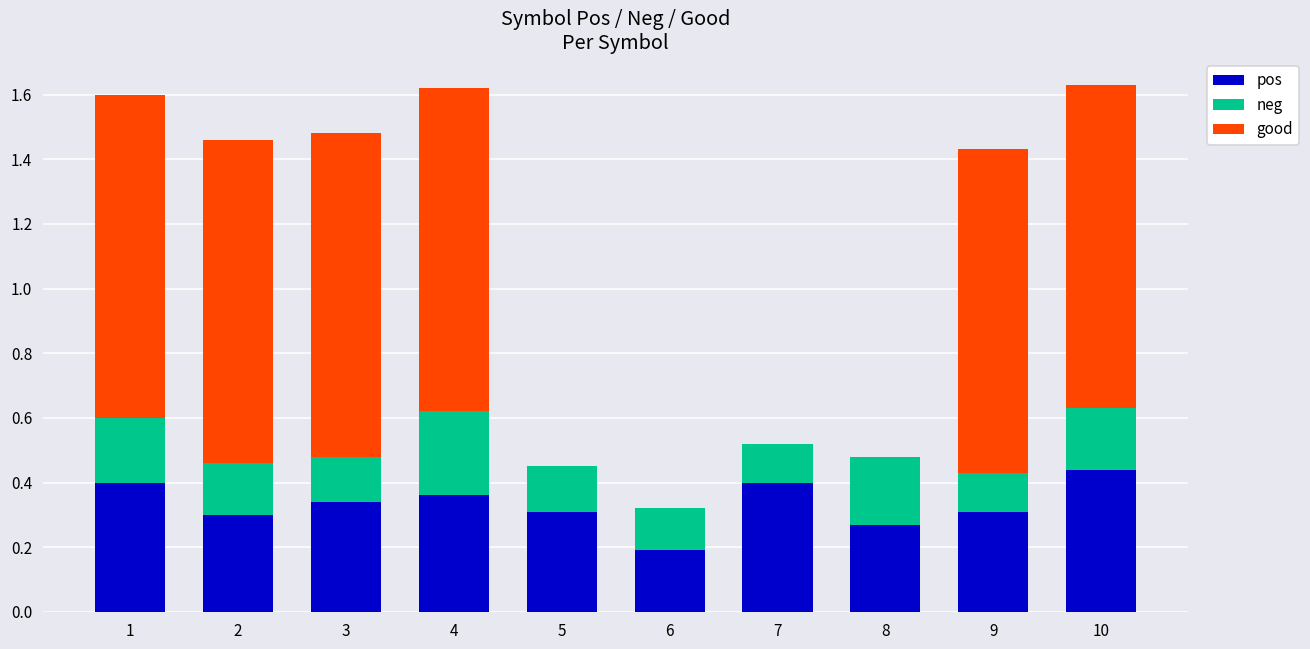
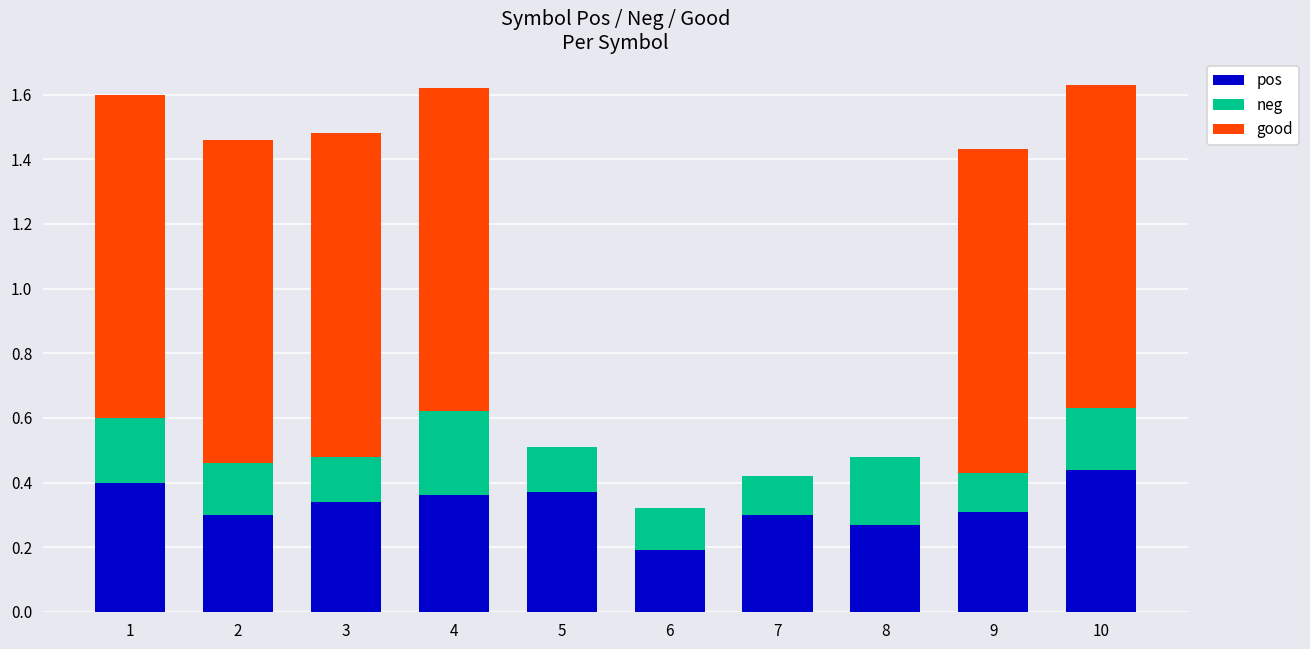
pos, 5: 0.31 -> 0.37
pos, 7: 0.4 -> 0.3
